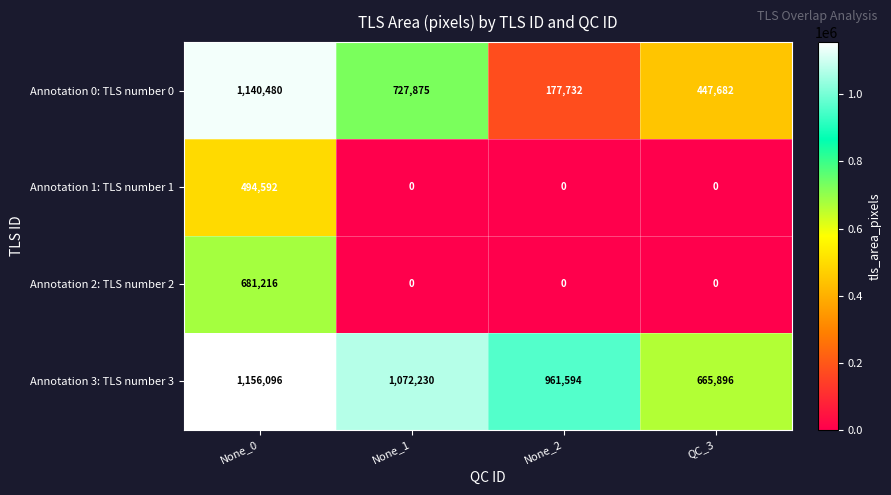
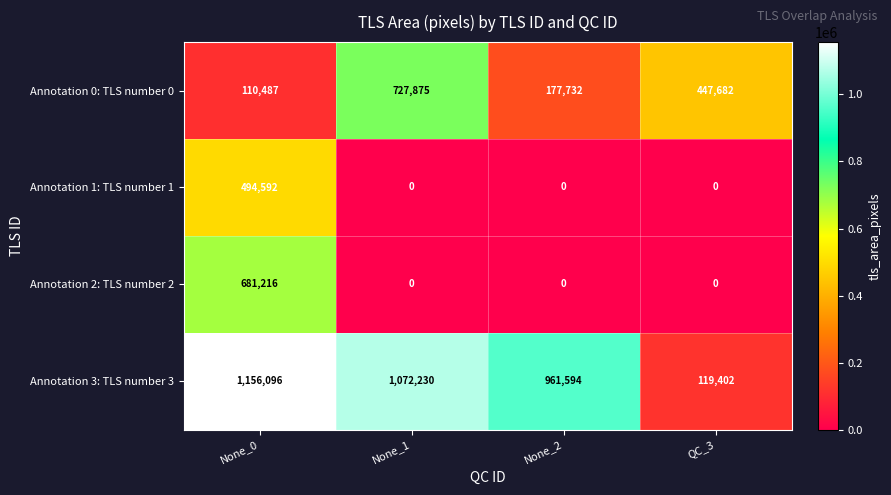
Annotation 0: TLS number 0, None_0: 1,140,480 -> 110,487
Annotation 3: TLS number 3, QC_3: 665,896 -> 119,402
